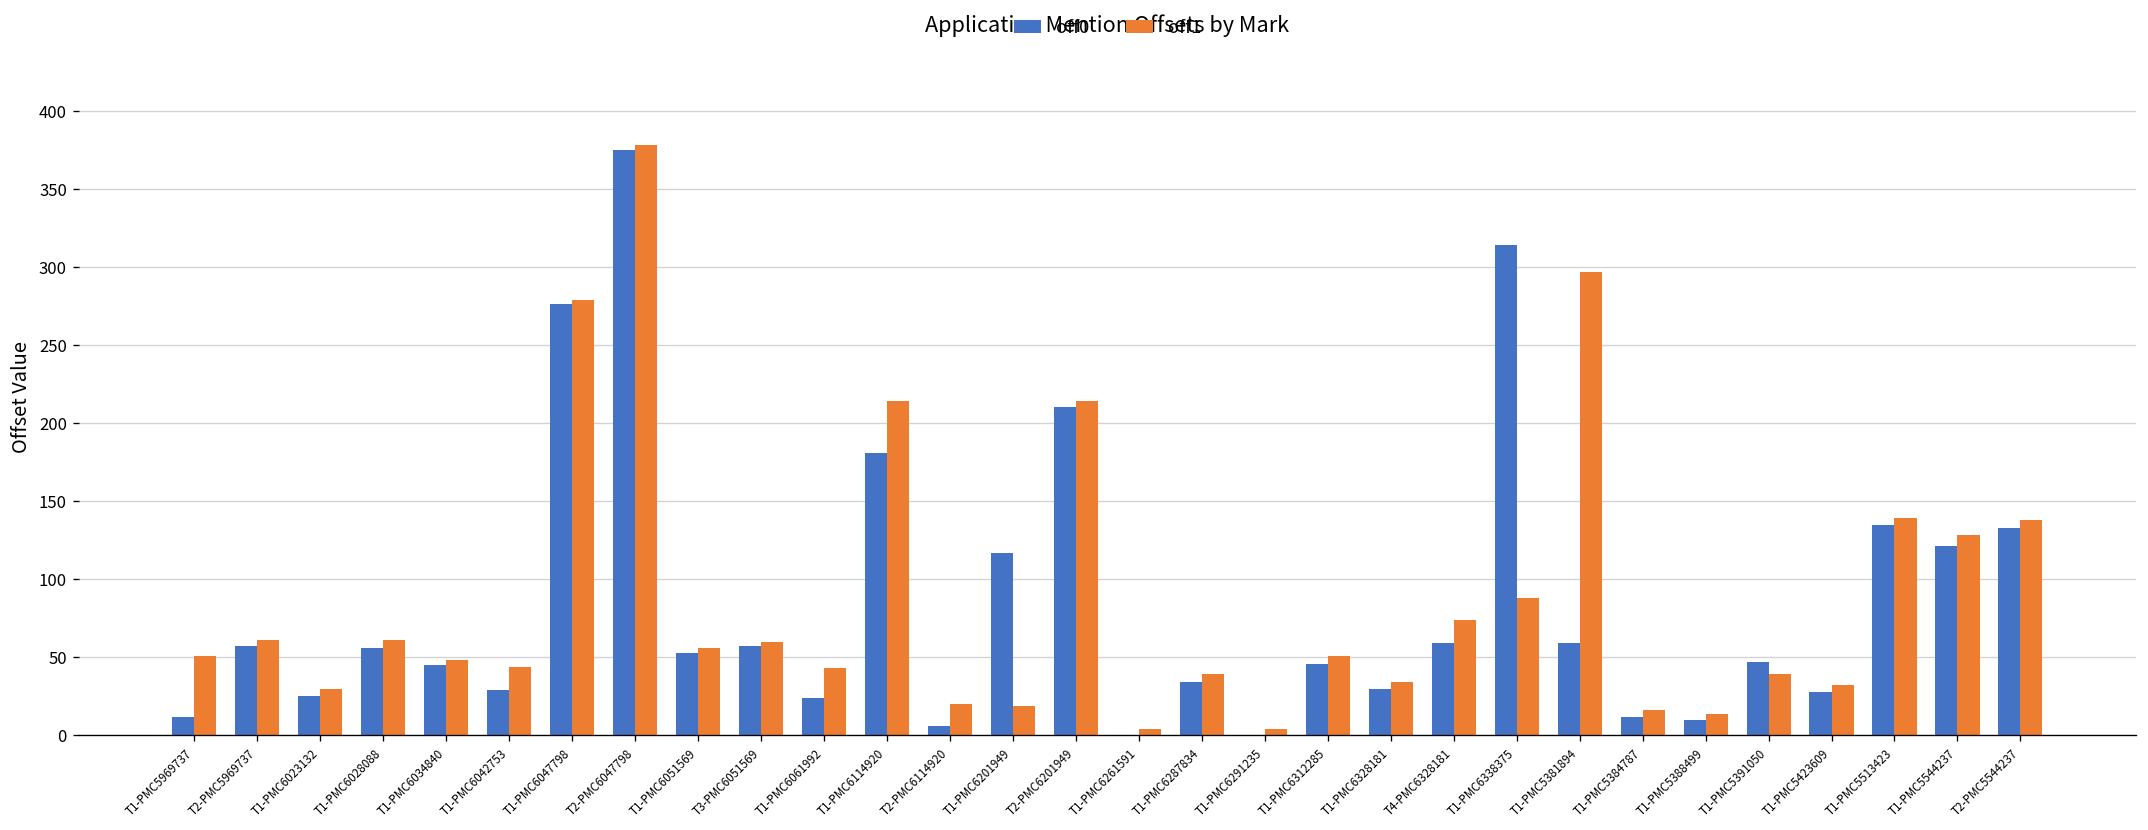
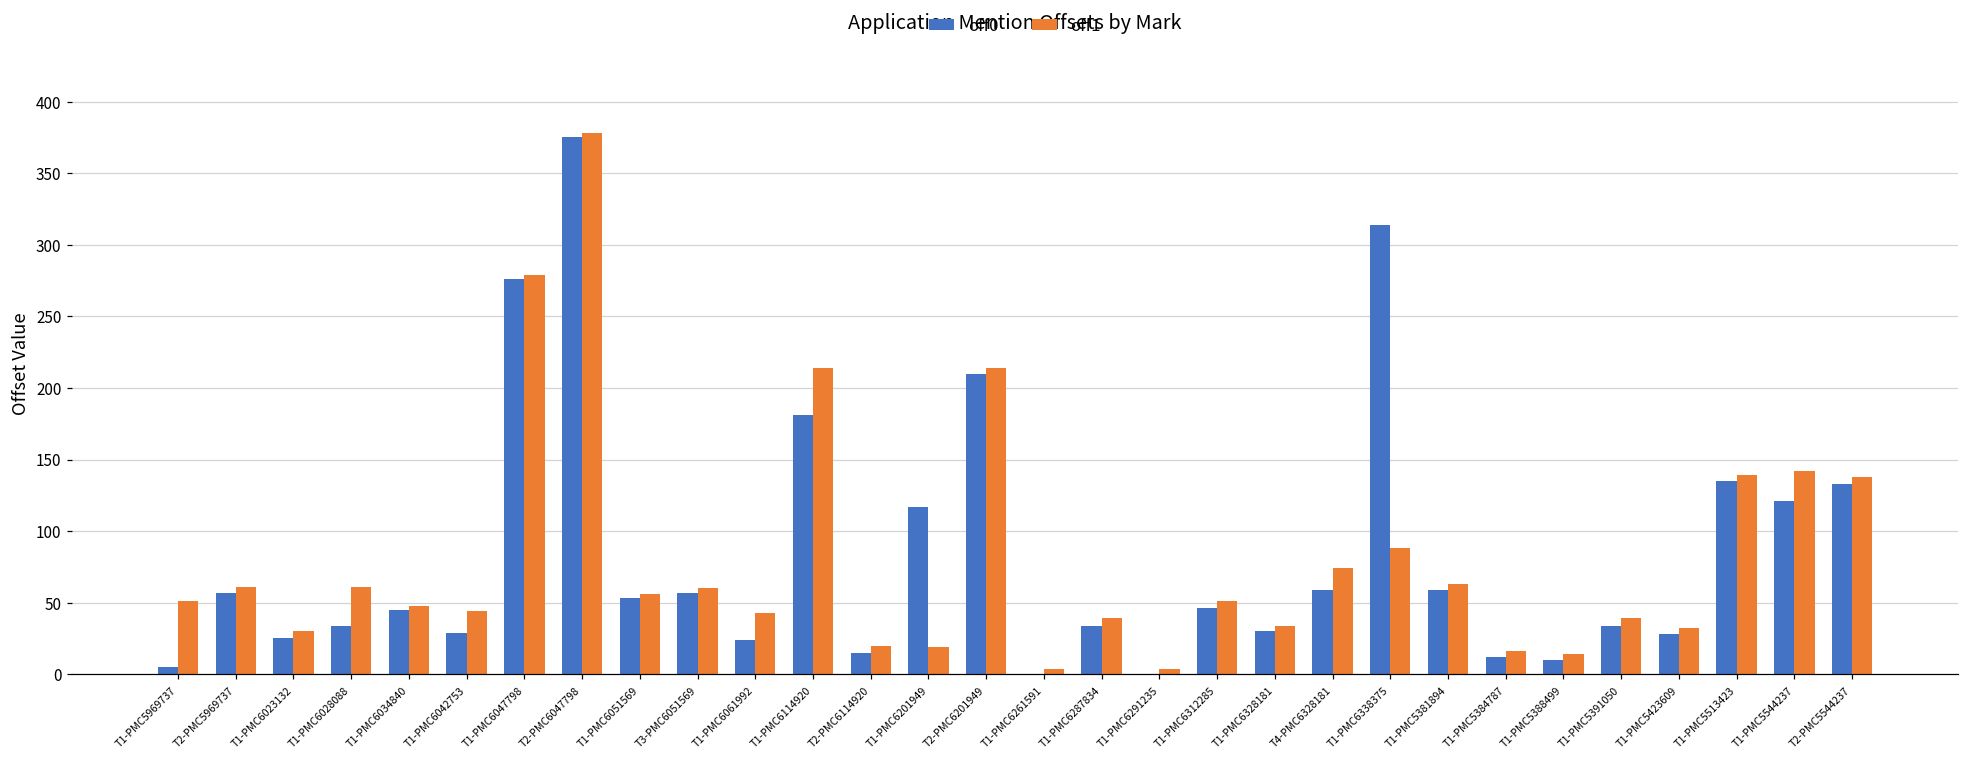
off0, T1-PMC5969737: 12 -> 5
off0, T1-PMC6028088: 56 -> 34
off0, T2-PMC6114920: 6 -> 15
off1, T1-PMC5381894: 297 -> 63
off0, T1-PMC5391050: 47 -> 34
off1, T1-PMC5544237: 128 -> 142
